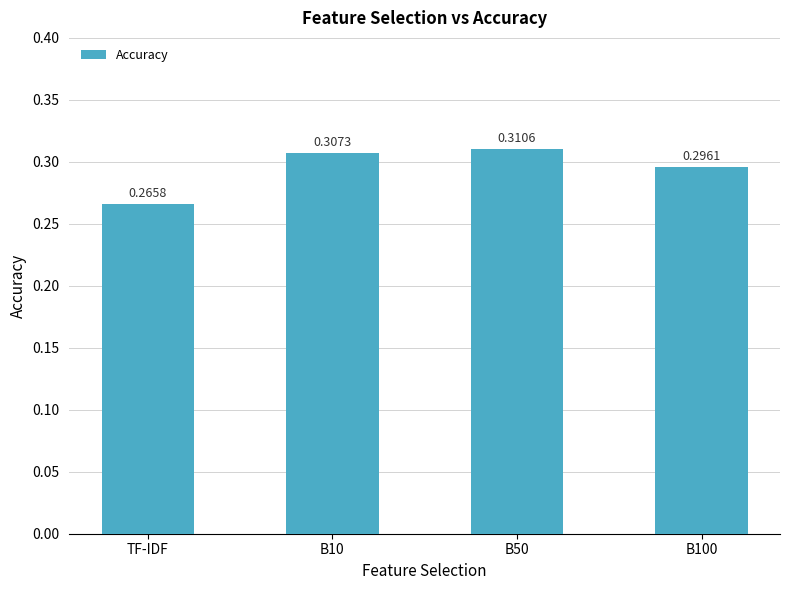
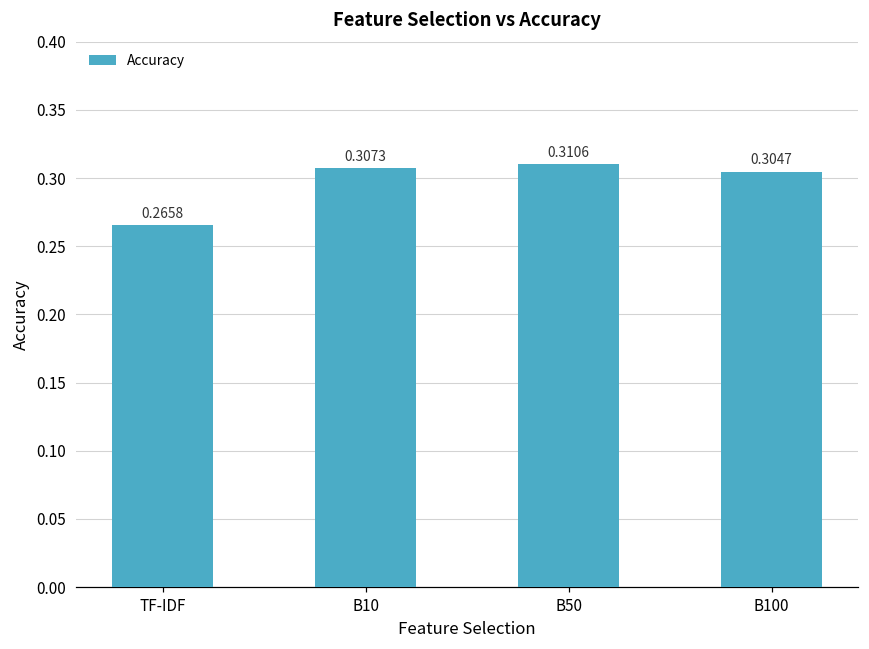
B100: 0.2961 -> 0.3047
